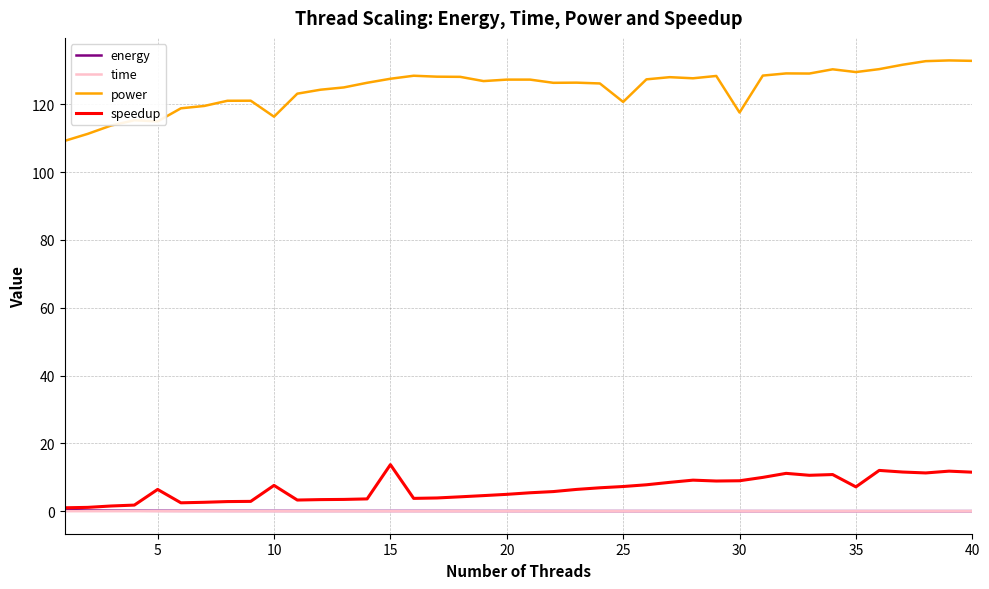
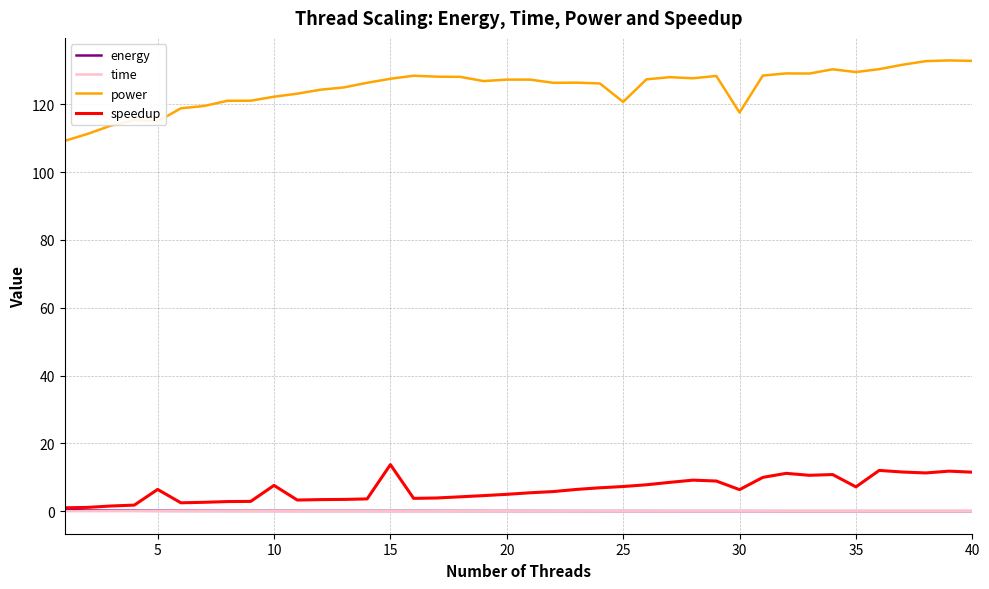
power, 10: 116 -> 122
speedup, 30: 9 -> 6
